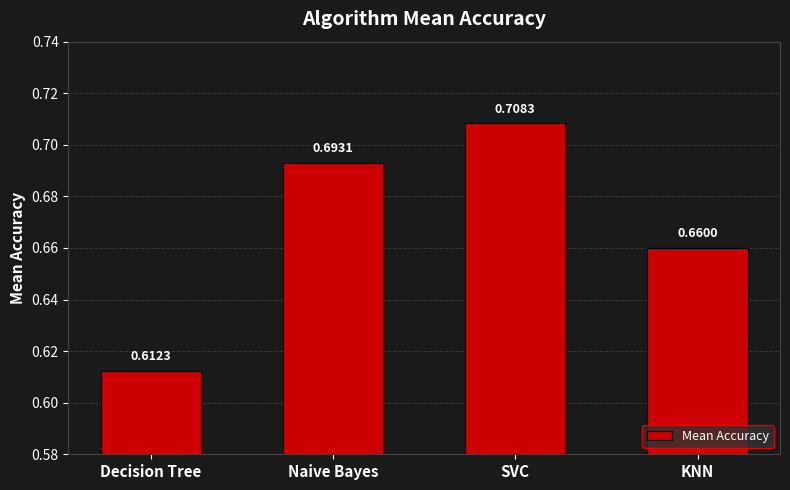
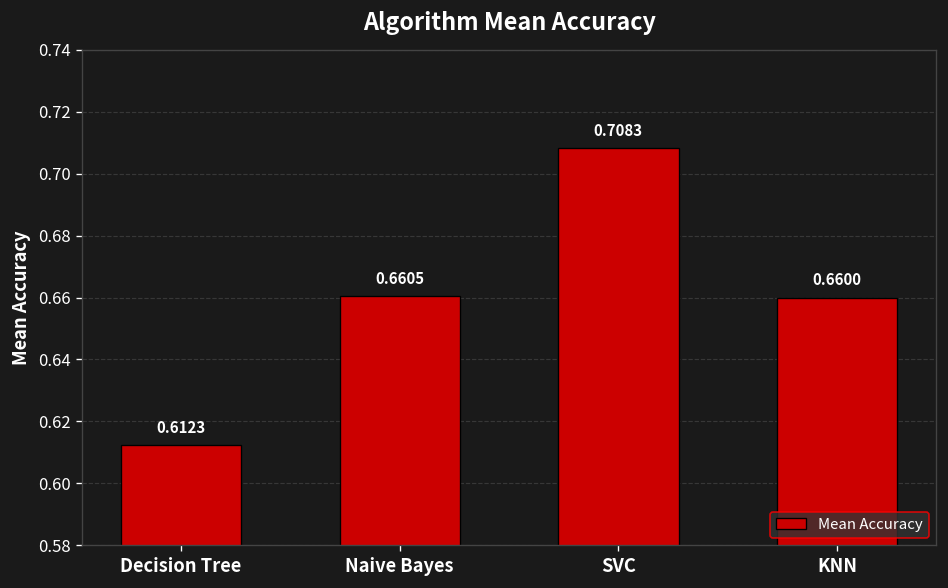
Naive Bayes: 0.6931 -> 0.6605
